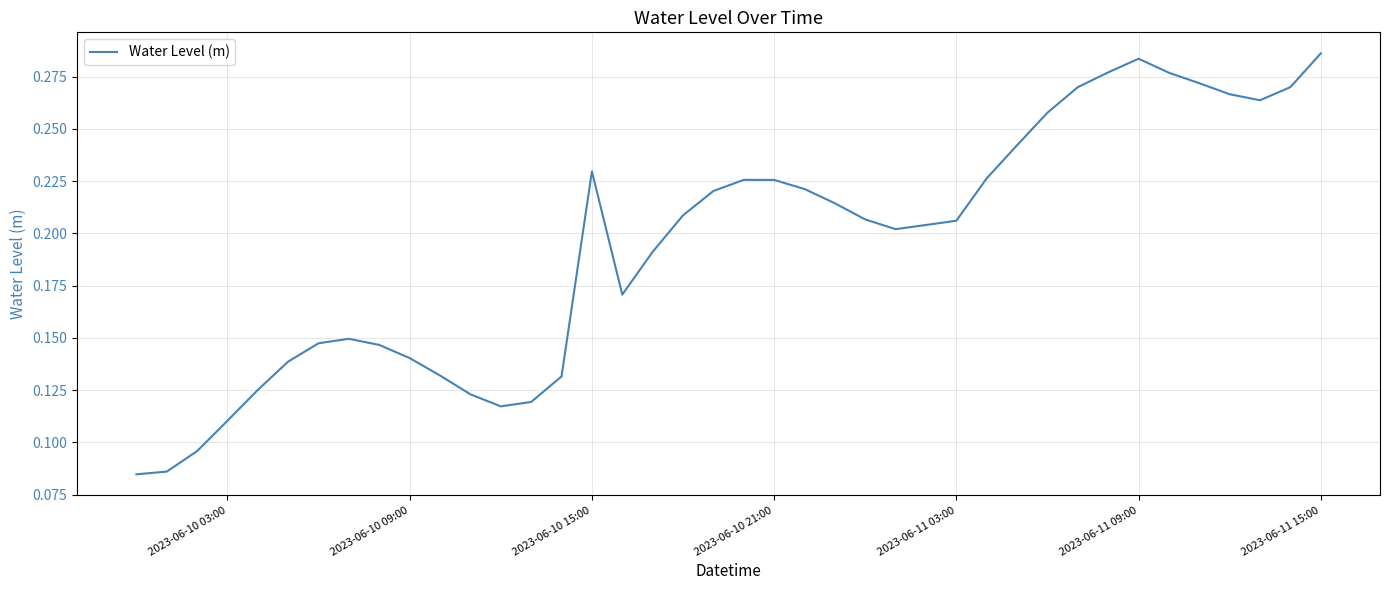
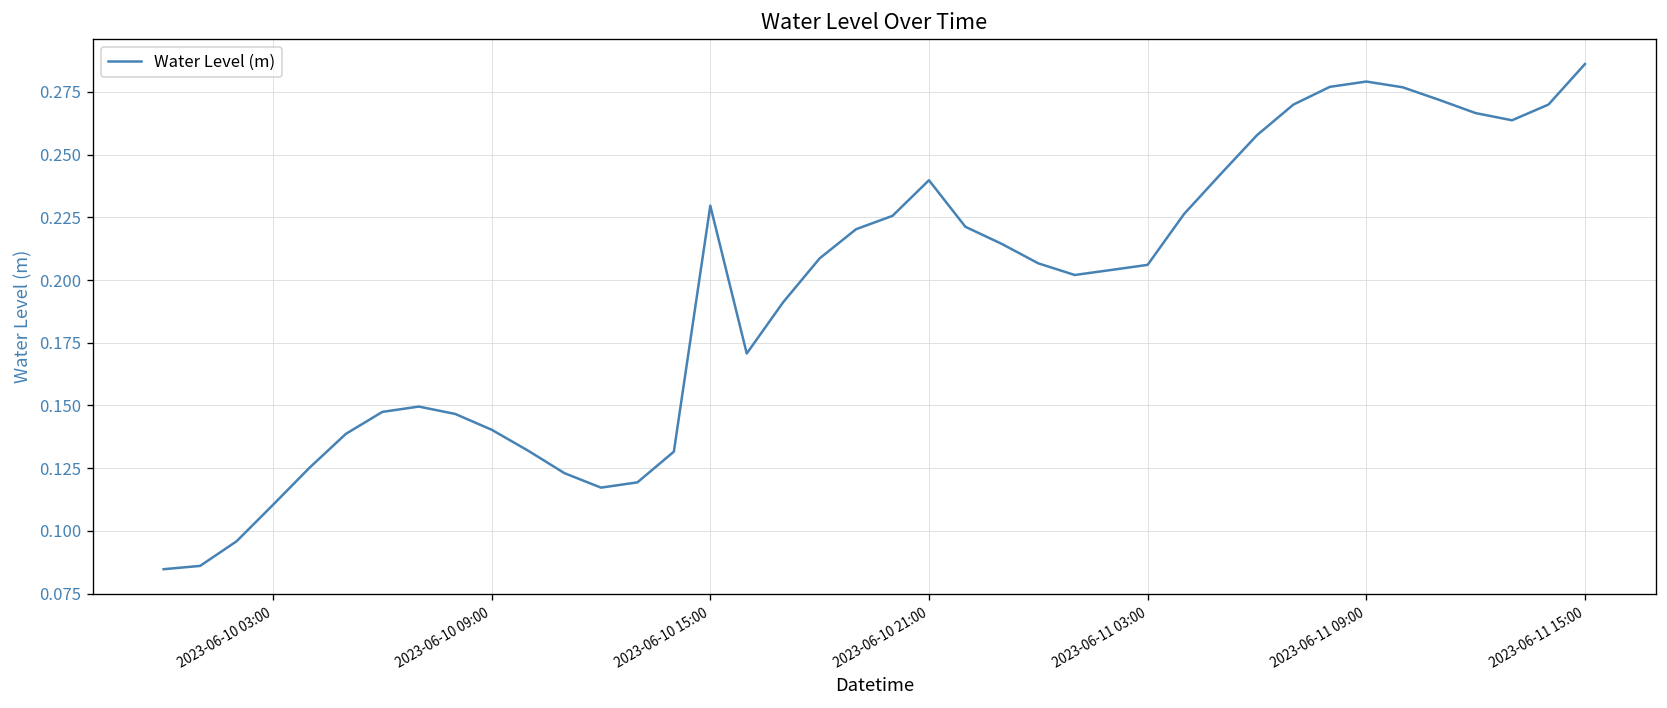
2023-06-10 21:00: 0.226 -> 0.240
2023-06-11 09:00: 0.284 -> 0.279
